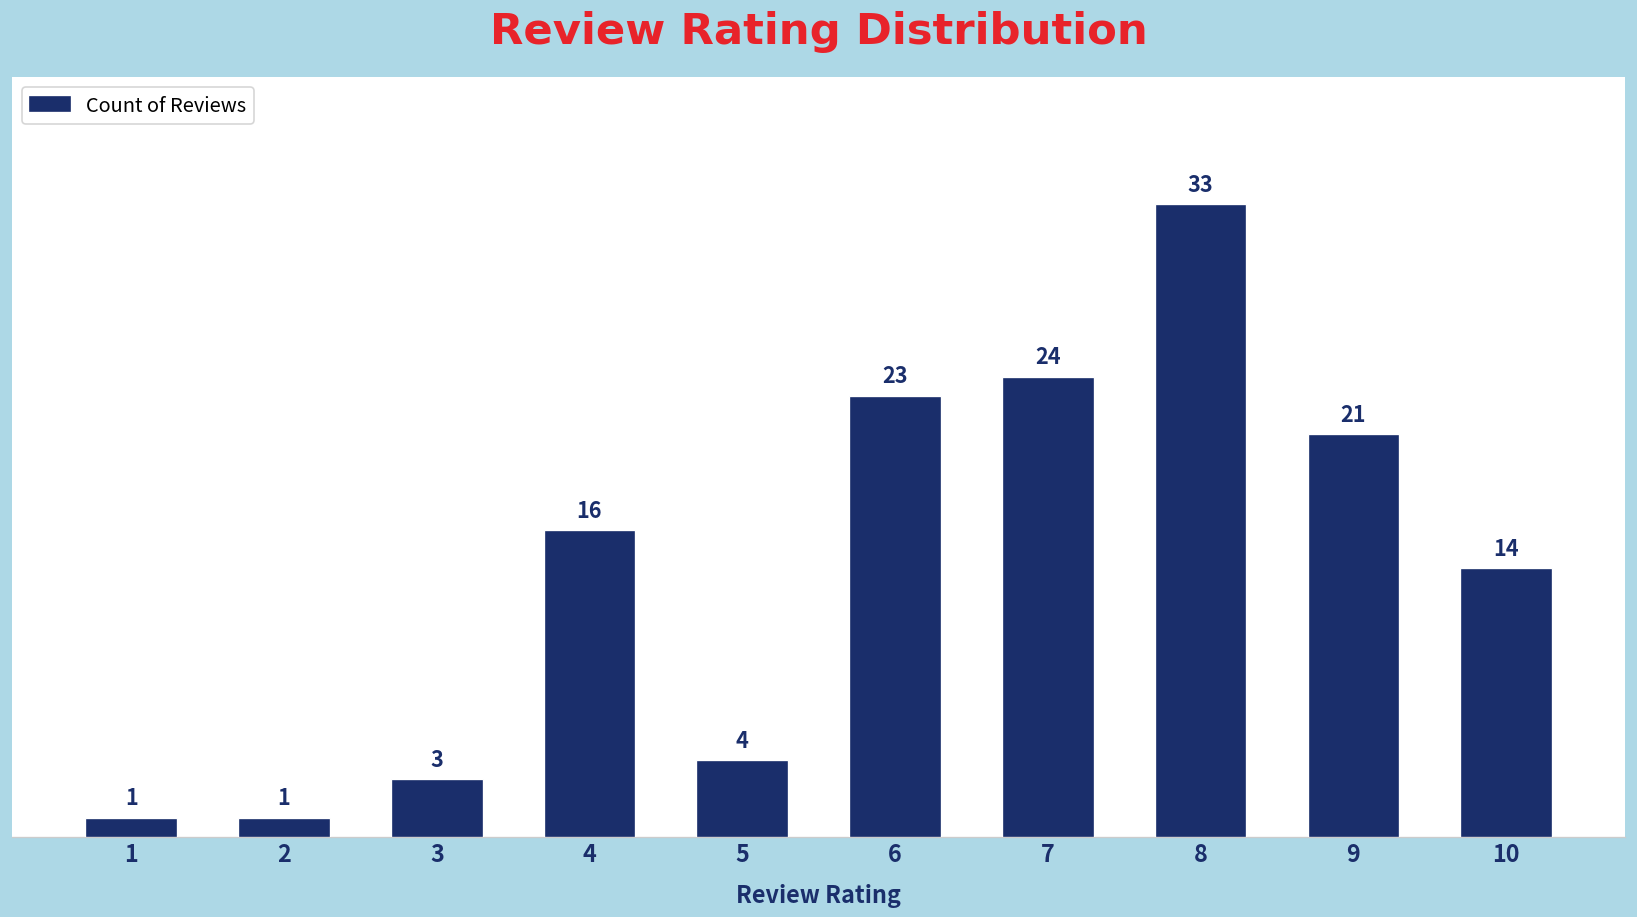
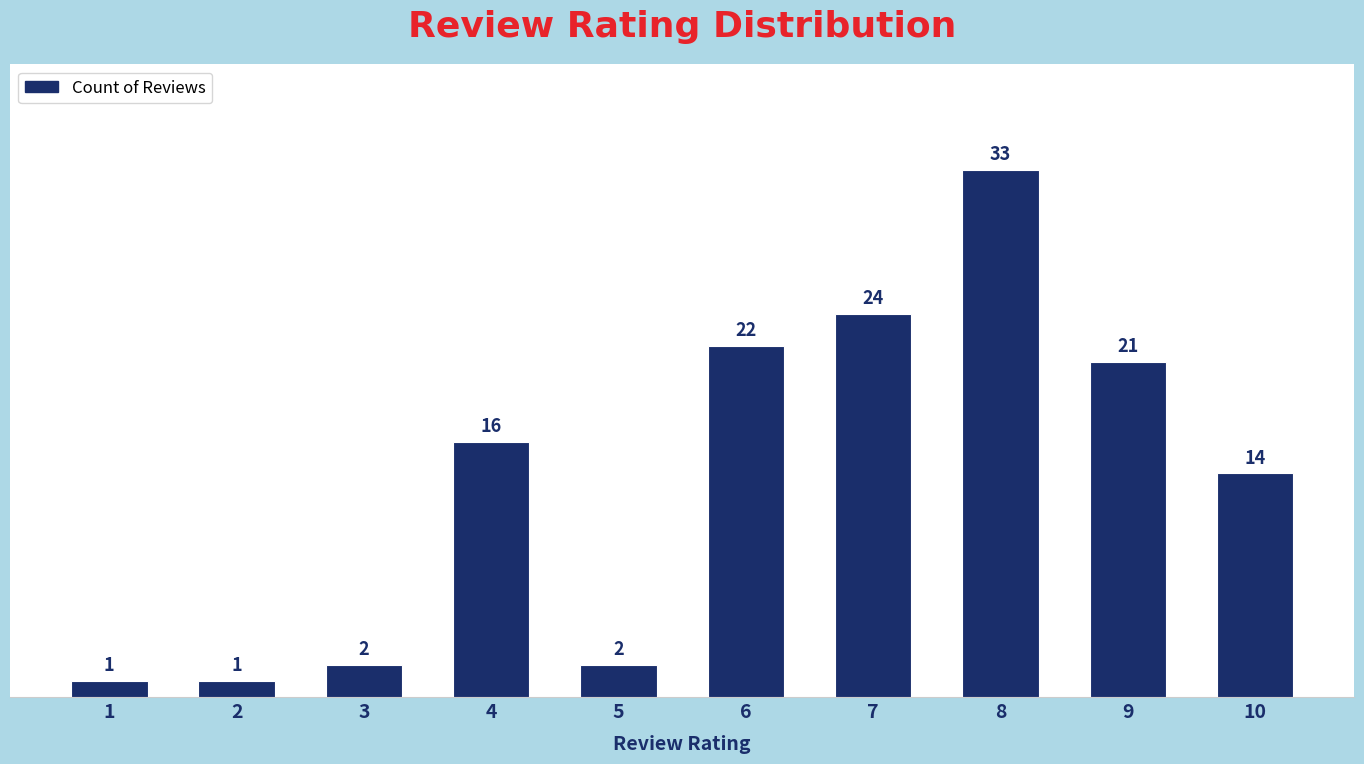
3: 3 -> 2
5: 4 -> 2
6: 23 -> 22
